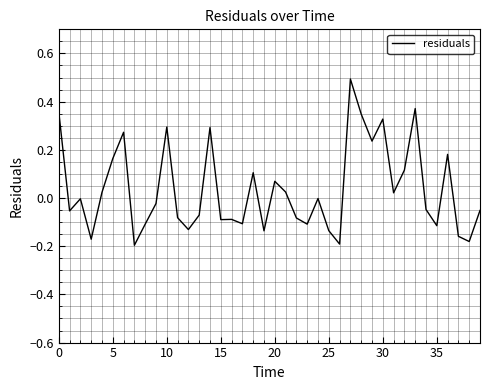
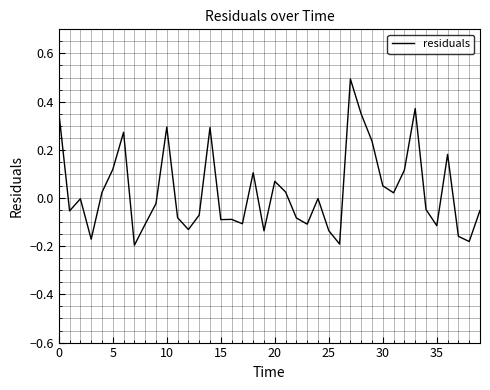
5: 0.16 -> 0.12
30: 0.33 -> 0.05
